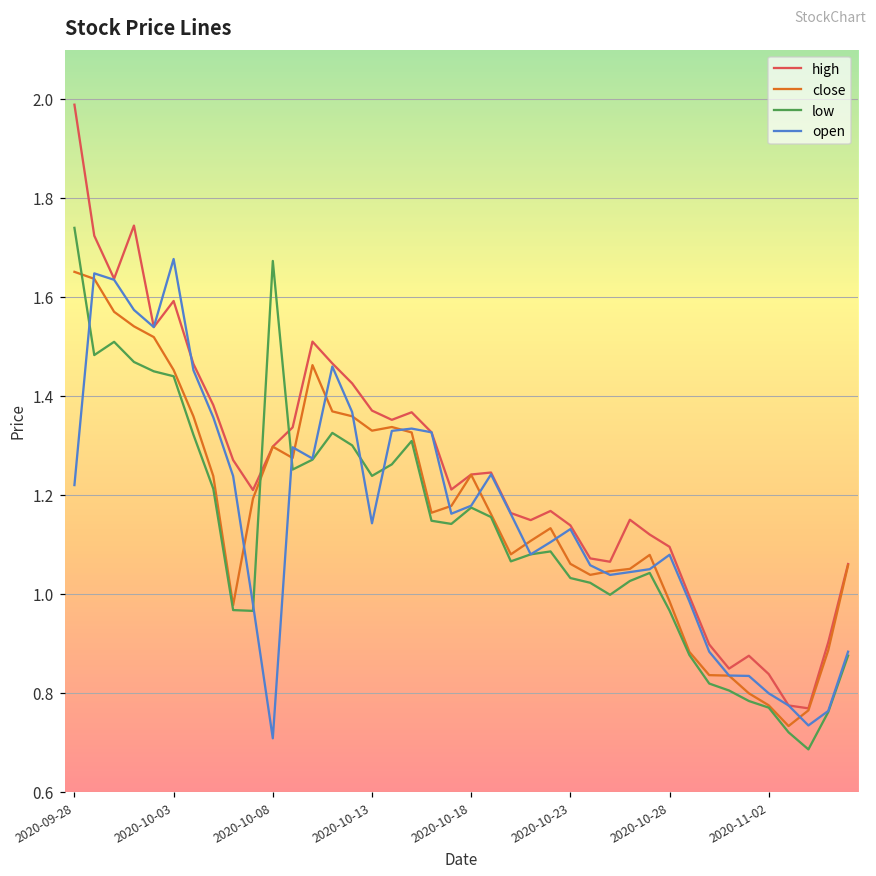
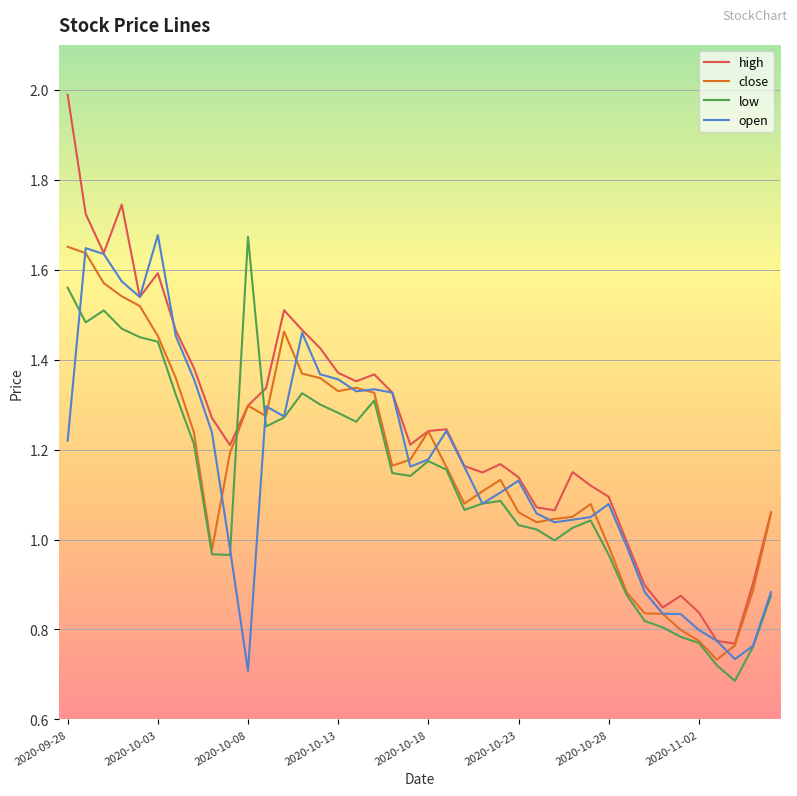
low, 2020-09-28: 1.74 -> 1.56
low, 2020-10-13: 1.24 -> 1.28
open, 2020-10-13: 1.14 -> 1.36
